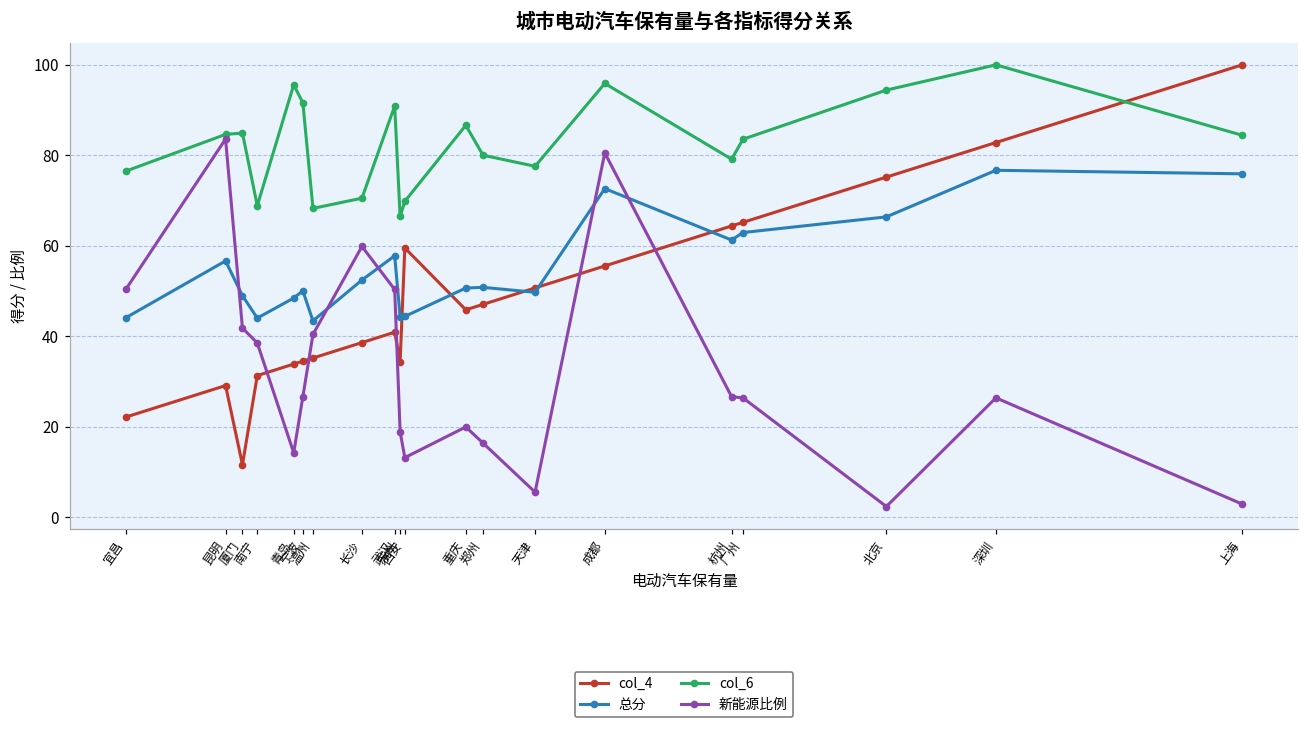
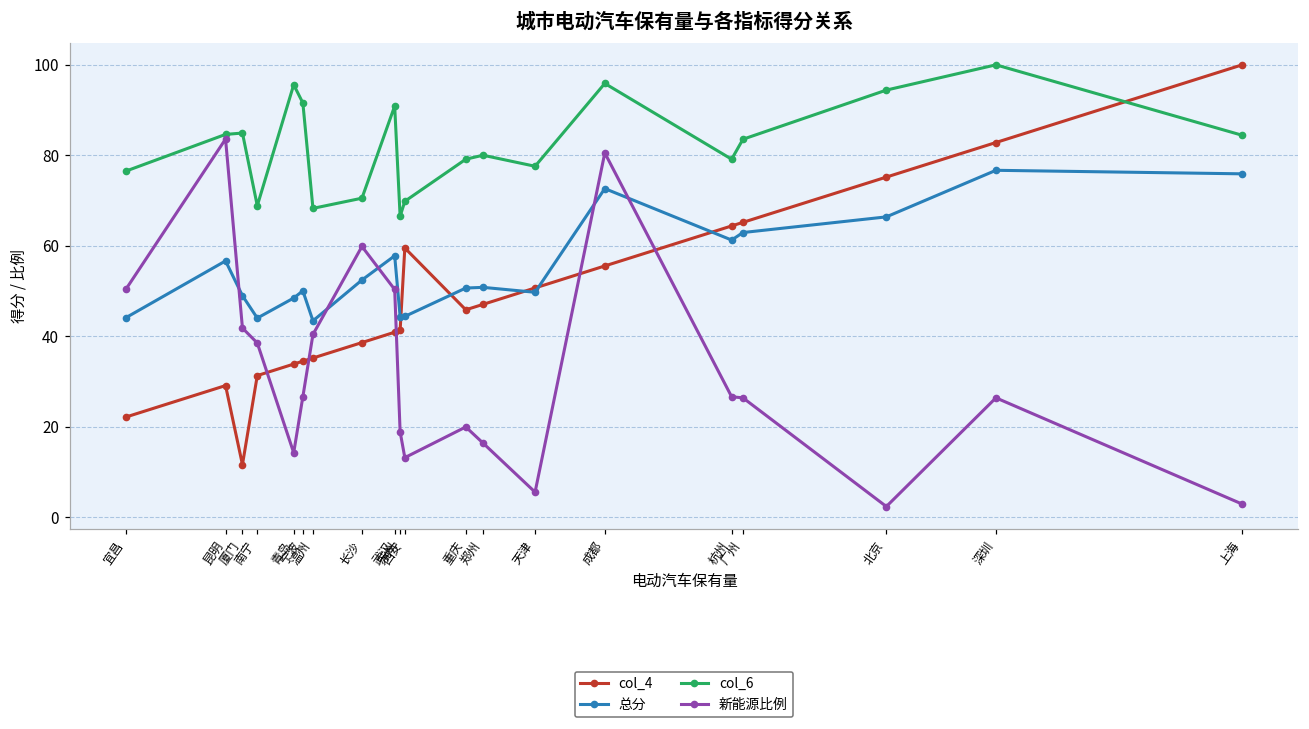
col_4, 苏州: 34 -> 41
col_6, 重庆: 87 -> 79
